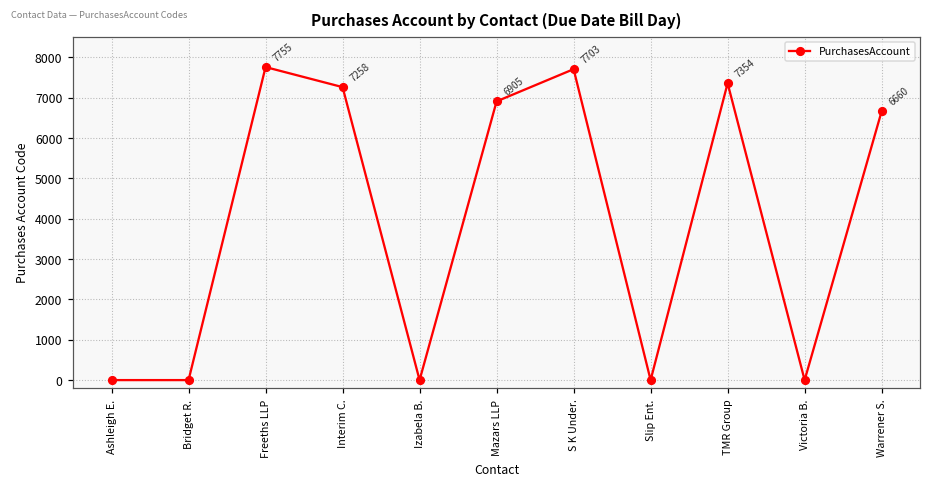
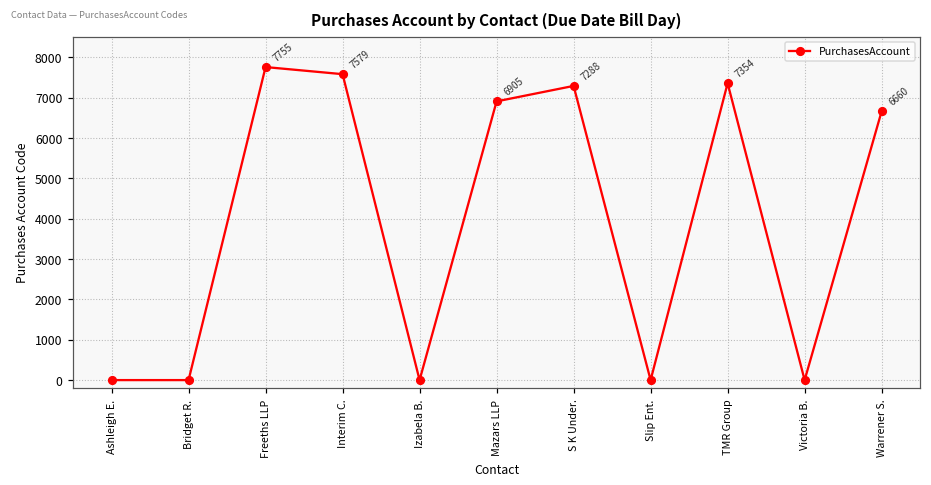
Interim C.: 7258 -> 7579
S K Under.: 7703 -> 7288
